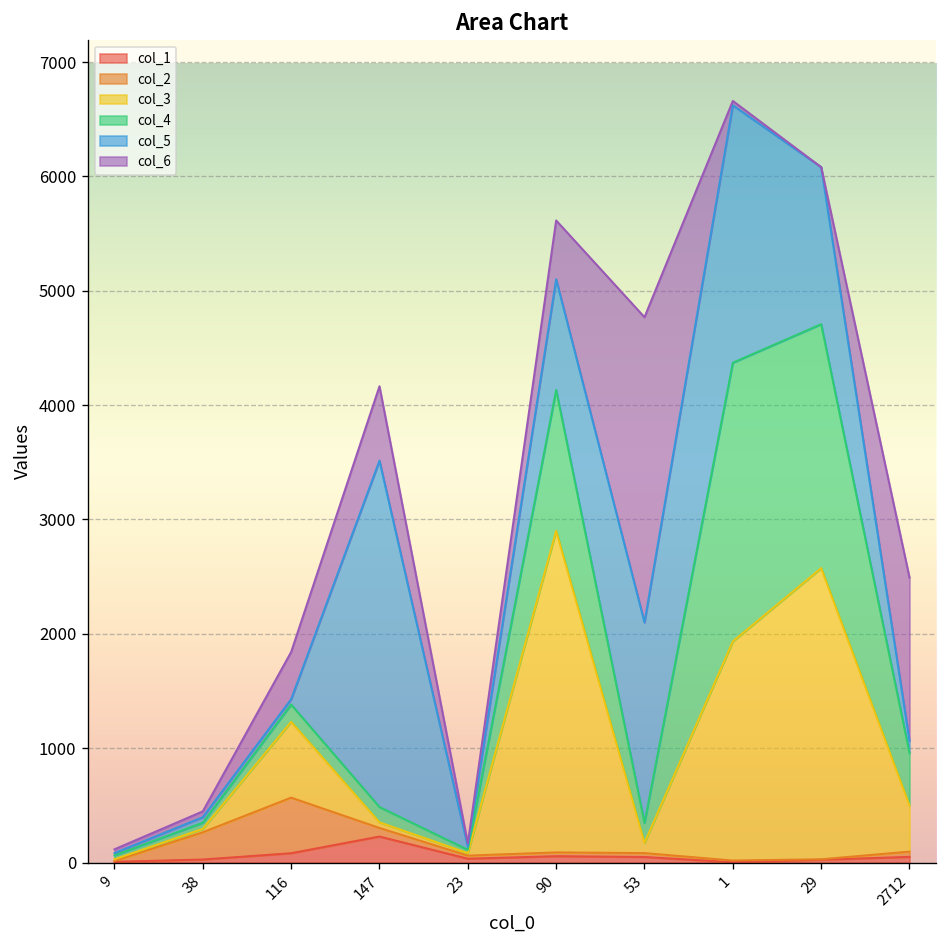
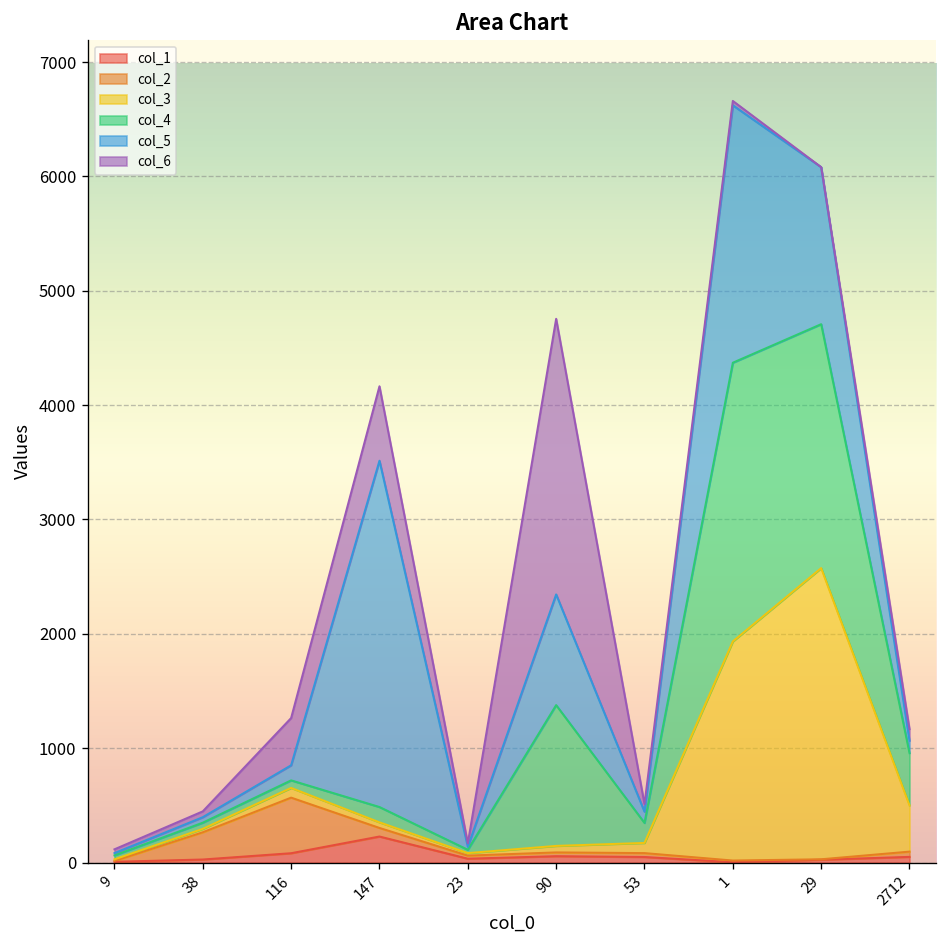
col_3, 116: 700 -> 100
col_4, 116: 200 -> 100
col_5, 116: 0 -> 100
col_3, 90: 2800 -> 100
col_6, 90: 500 -> 2400
col_5, 53: 1800 -> 100
col_6, 53: 2700 -> 100
col_6, 2712: 1400 -> 100
